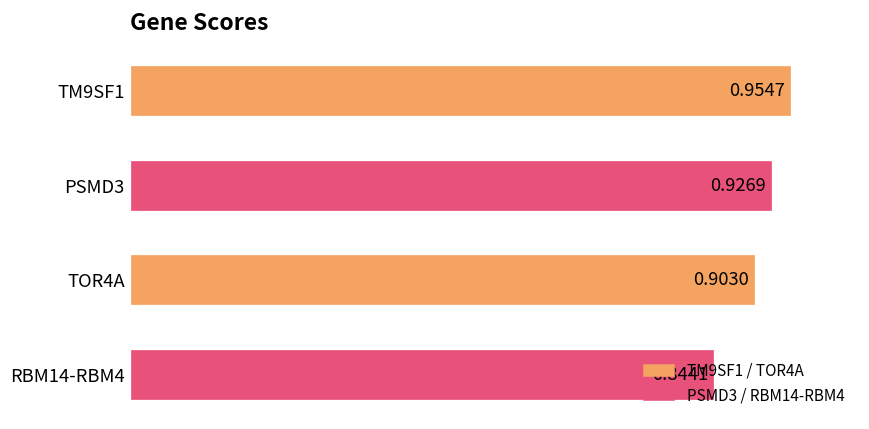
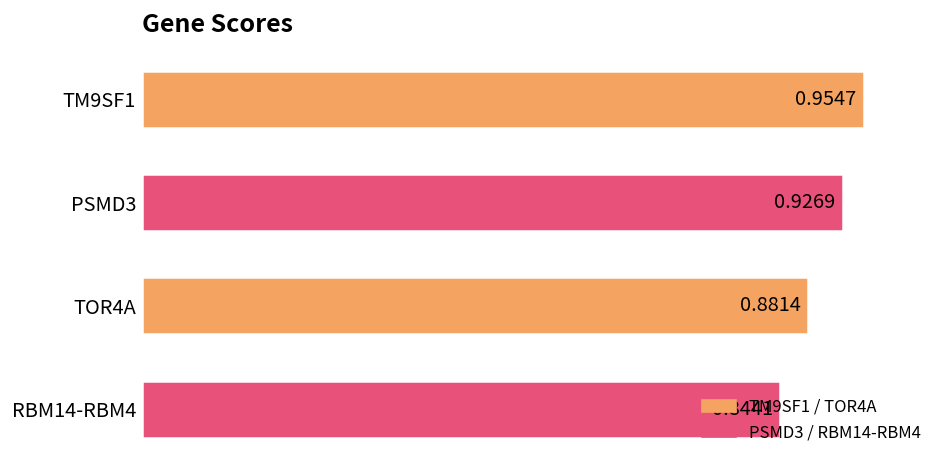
TOR4A: 0.9030 -> 0.8814
